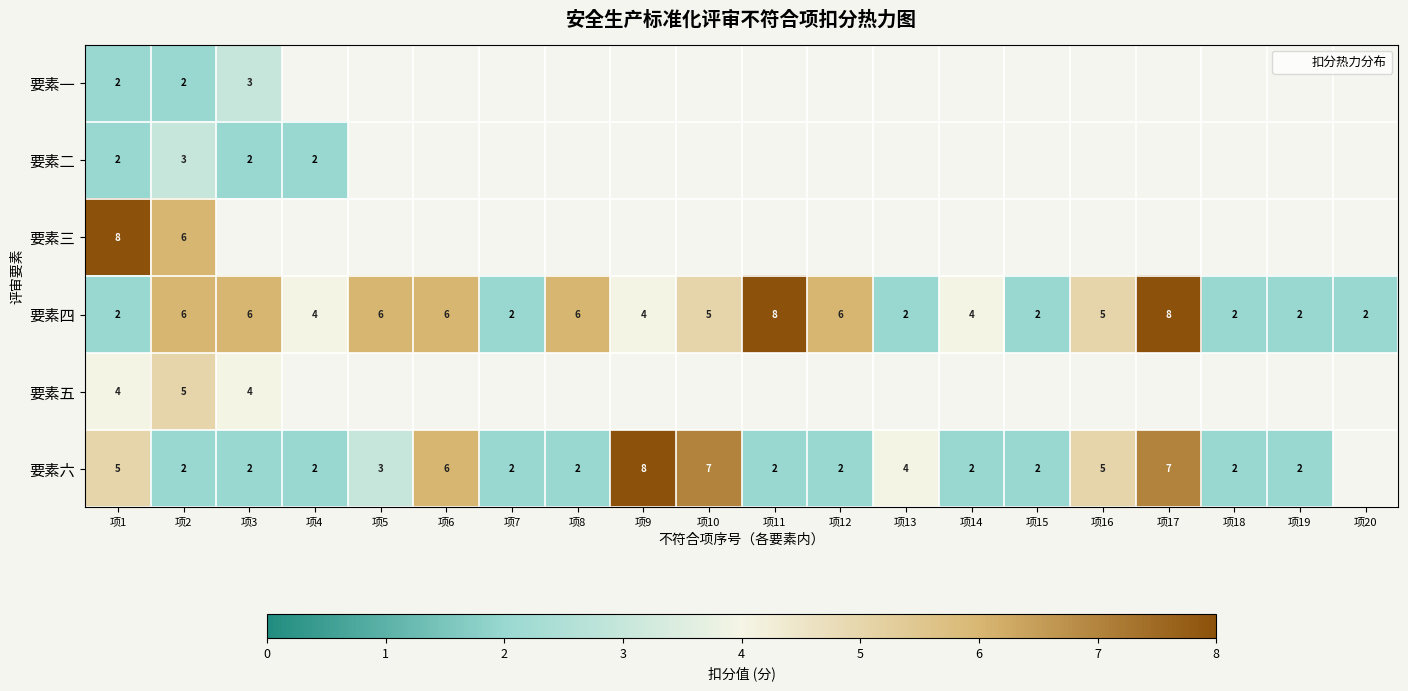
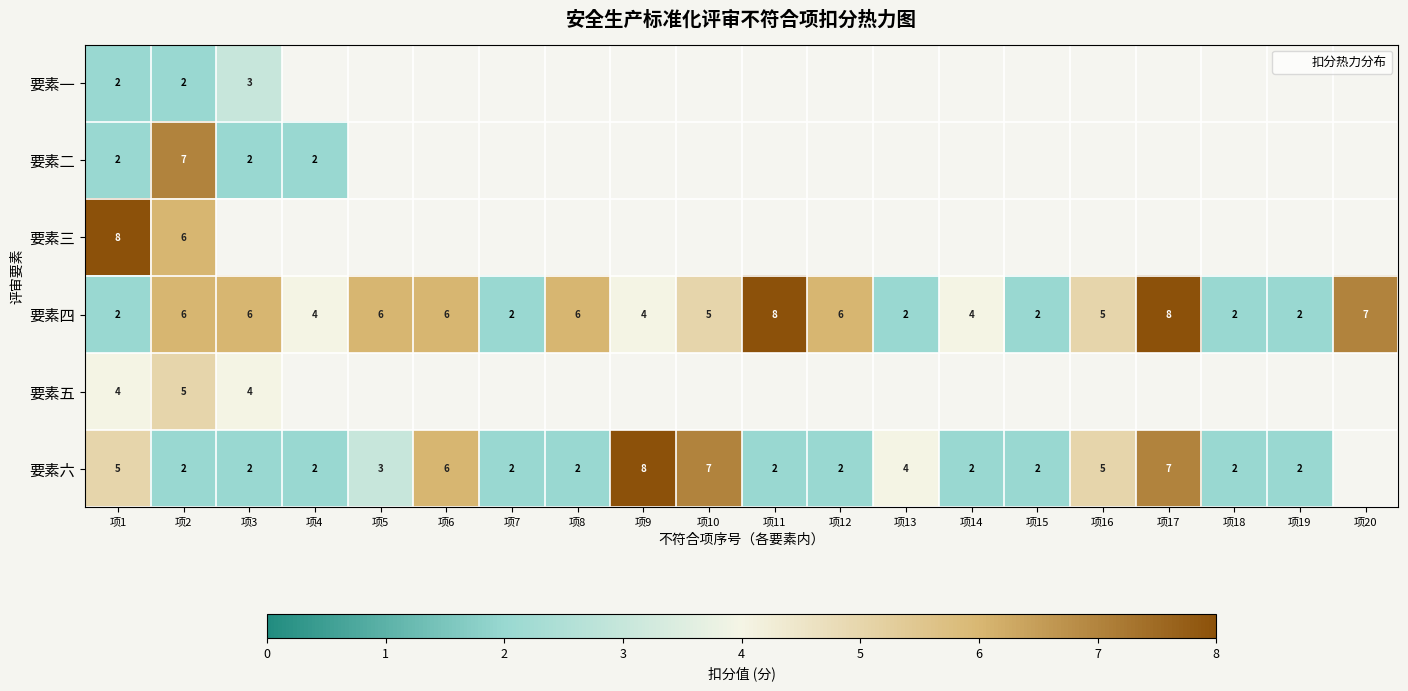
要素二, 项2: 3 -> 7
要素四, 项20: 2 -> 7
